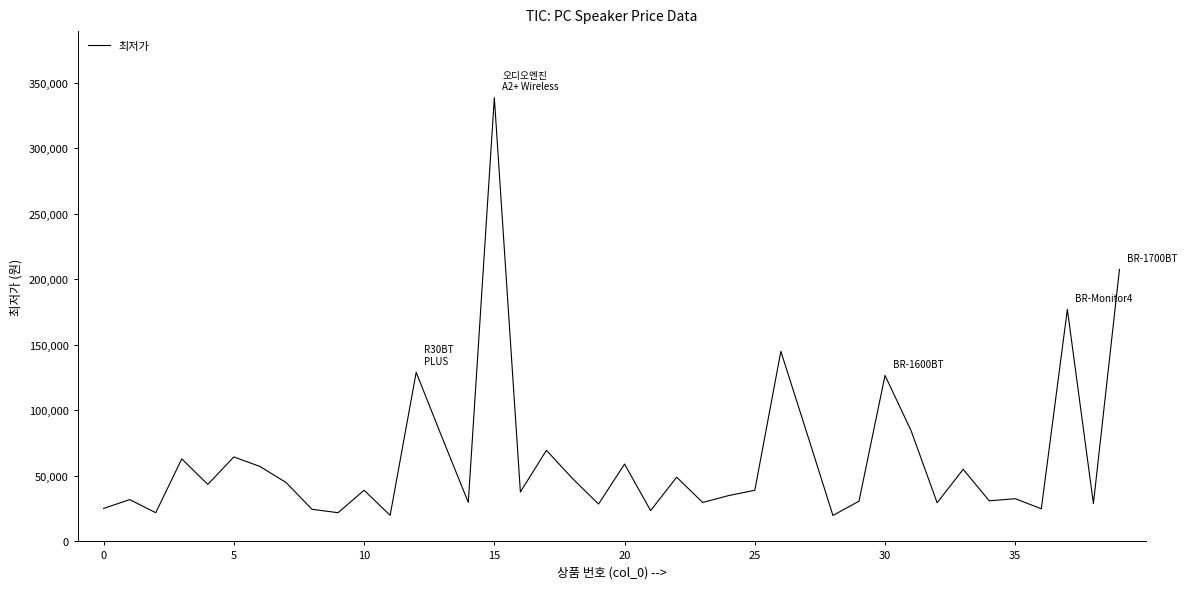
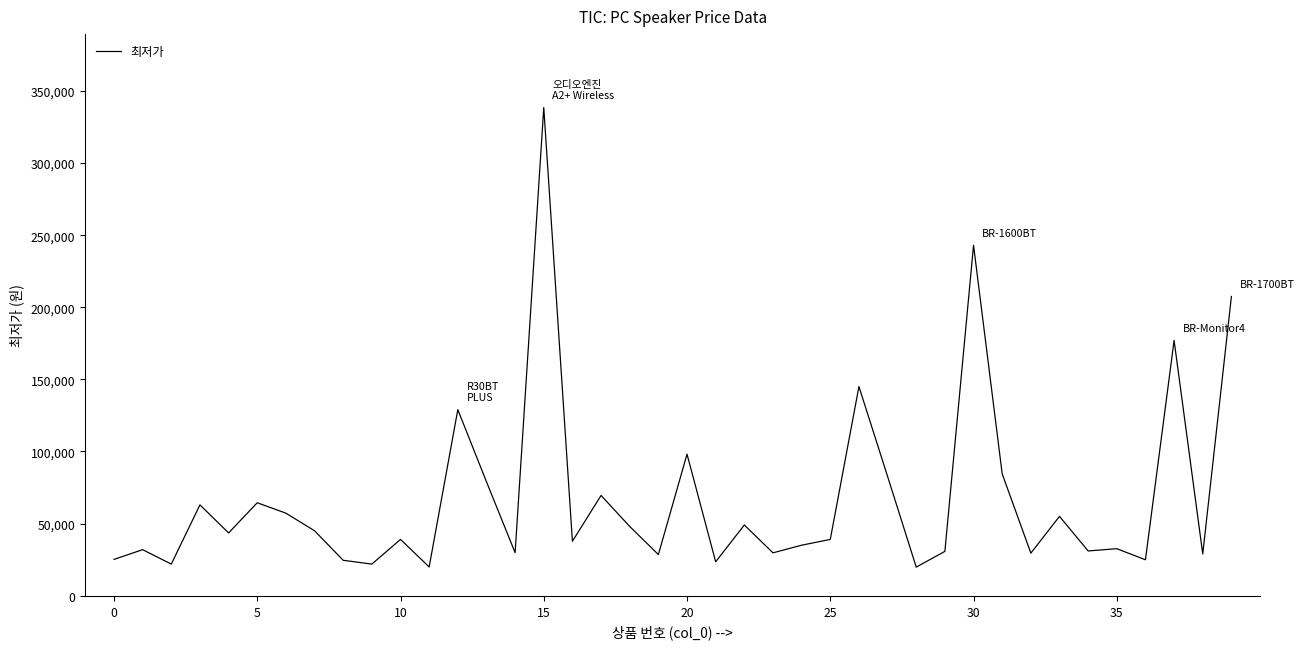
20: 59,000 -> 98,000
30: 127,000 -> 243,000
